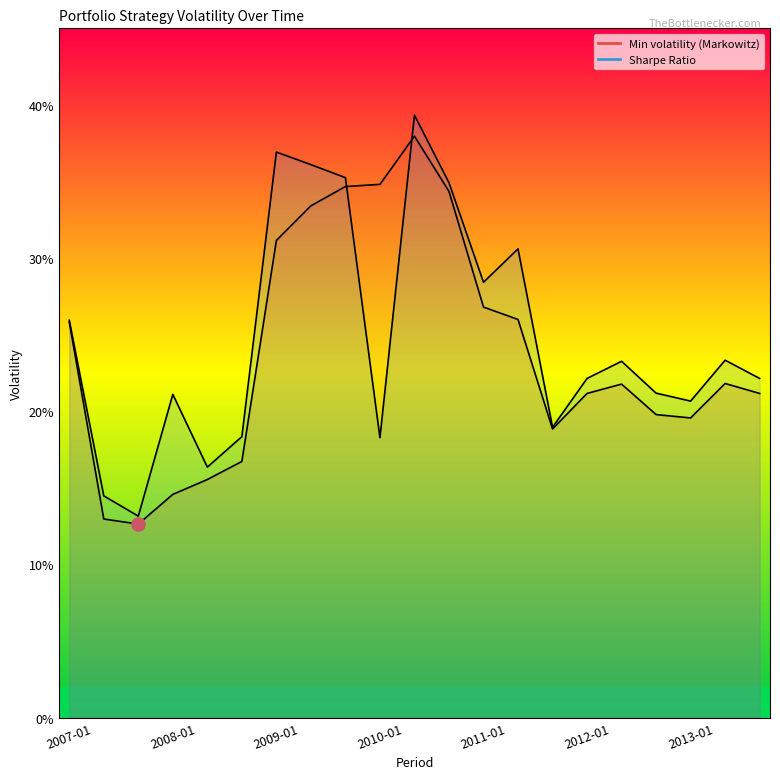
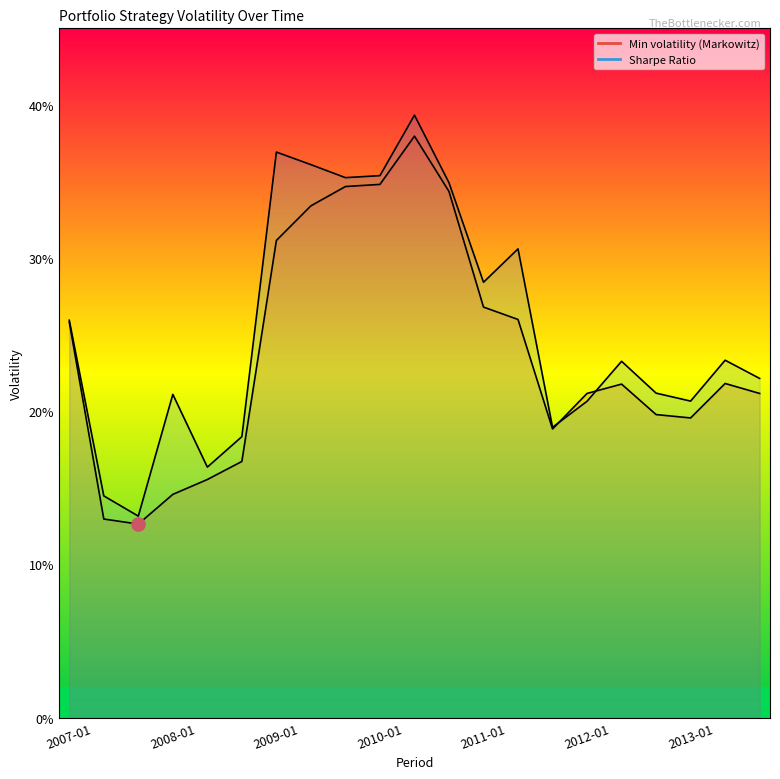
Sharpe Ratio, 2010-01: 18.3% -> 35.4%
Sharpe Ratio, 2012-01: 22.1% -> 20.7%
